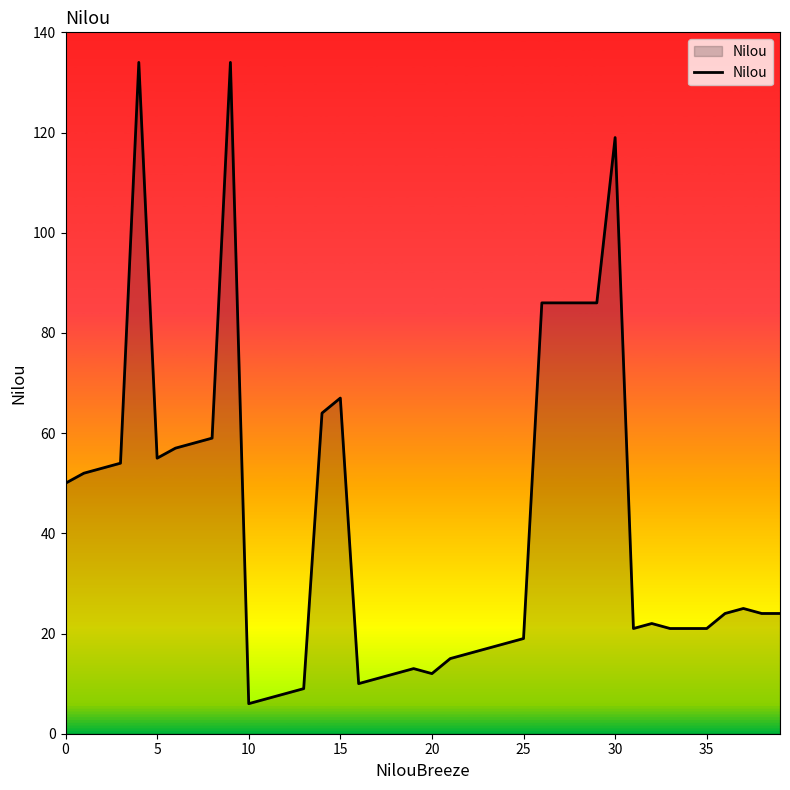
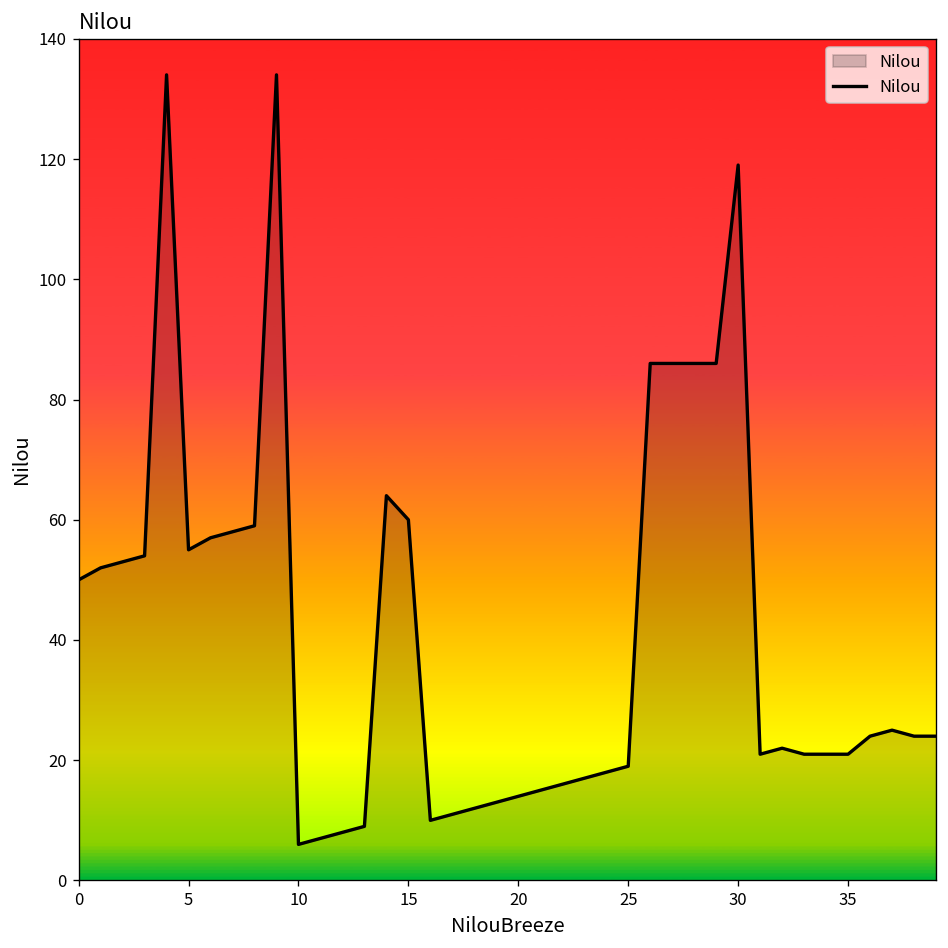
15: 67 -> 60
20: 12 -> 14
